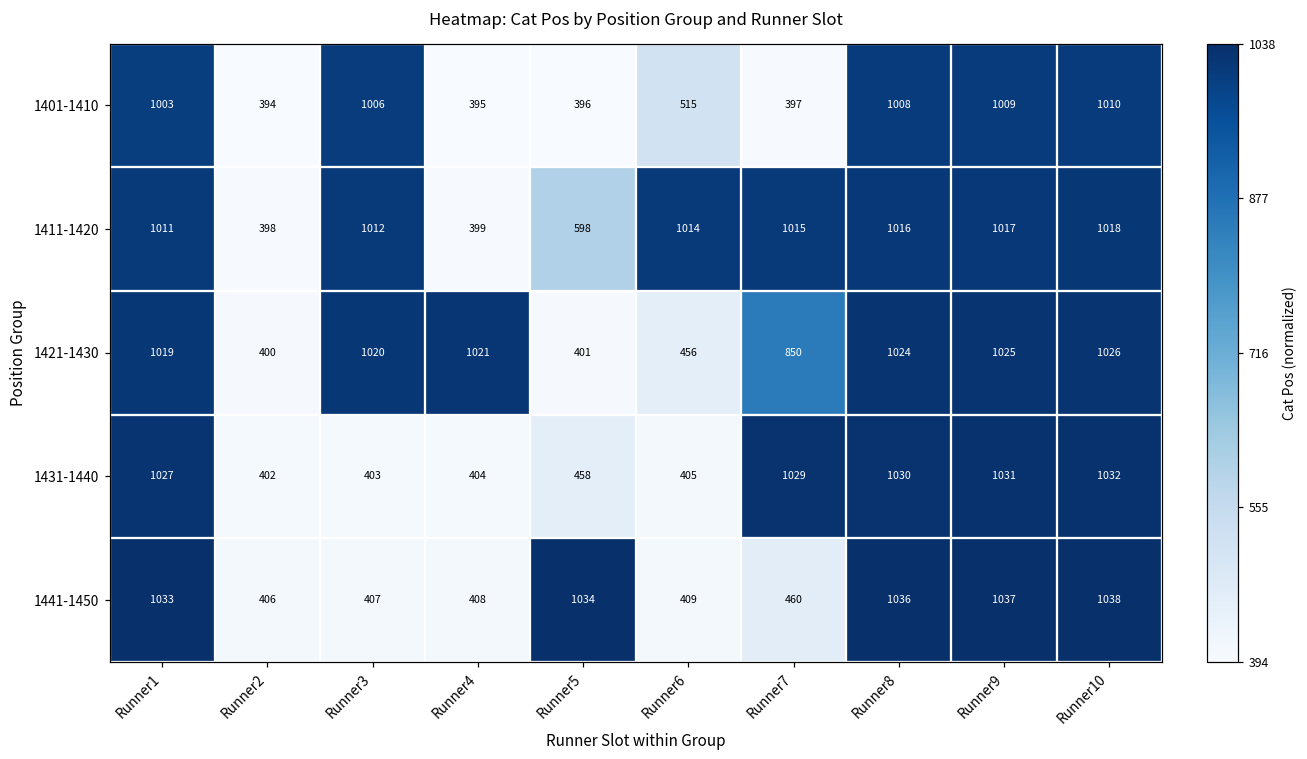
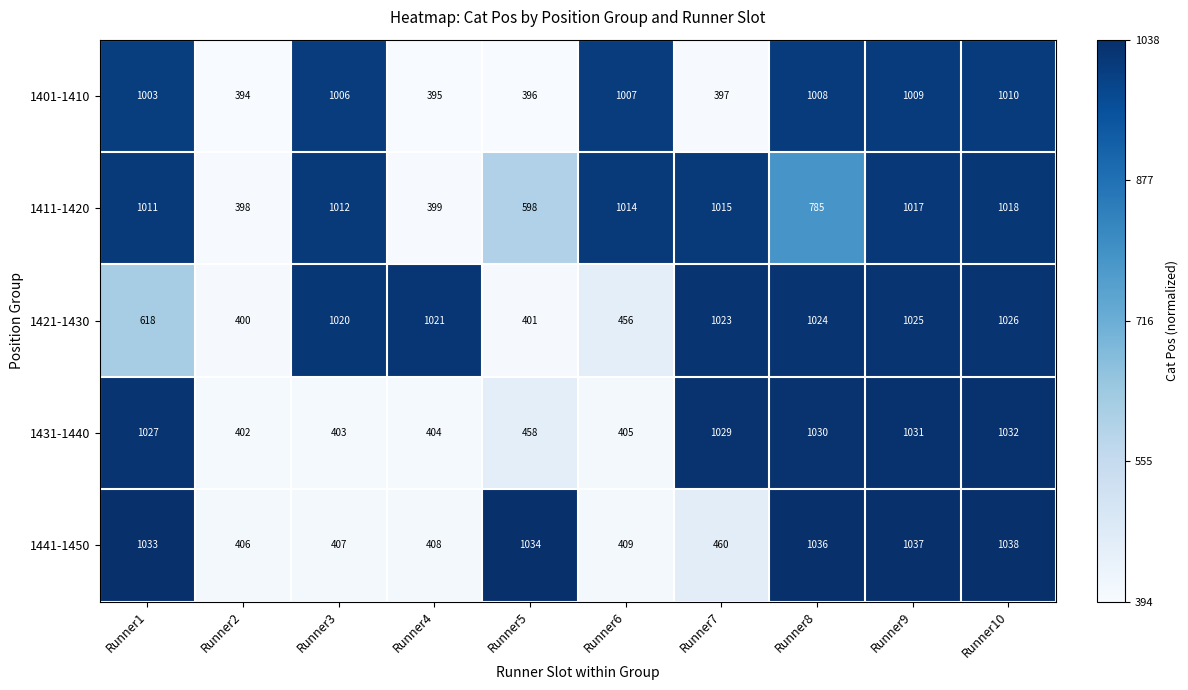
1401-1410, Runner6: 515 -> 1007
1411-1420, Runner8: 1016 -> 785
1421-1430, Runner1: 1019 -> 618
1421-1430, Runner7: 850 -> 1023
